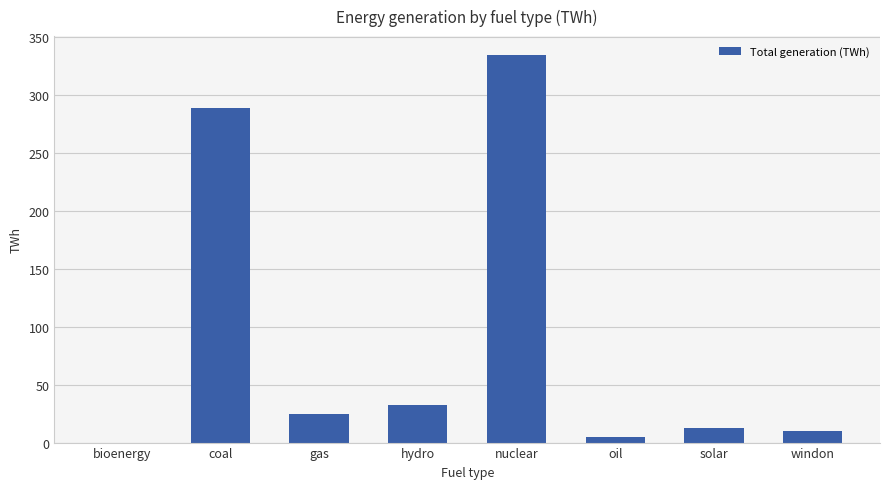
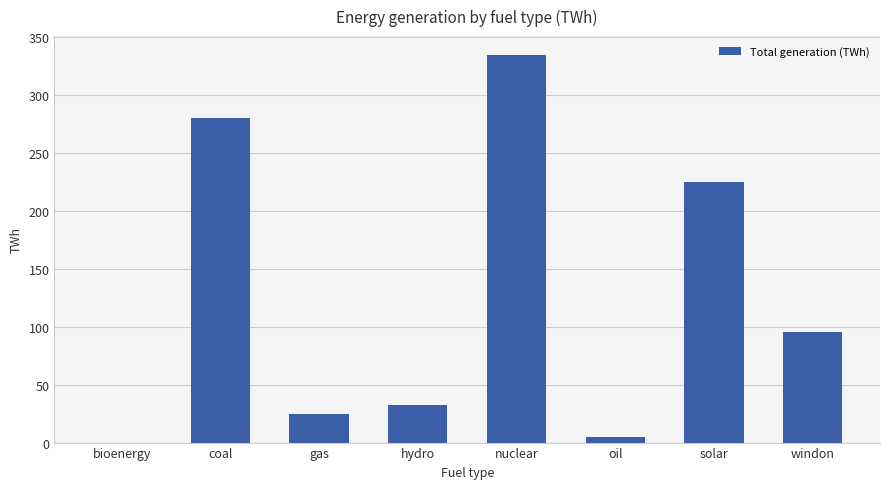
coal: 289 -> 280
solar: 13 -> 225
windon: 10 -> 95
